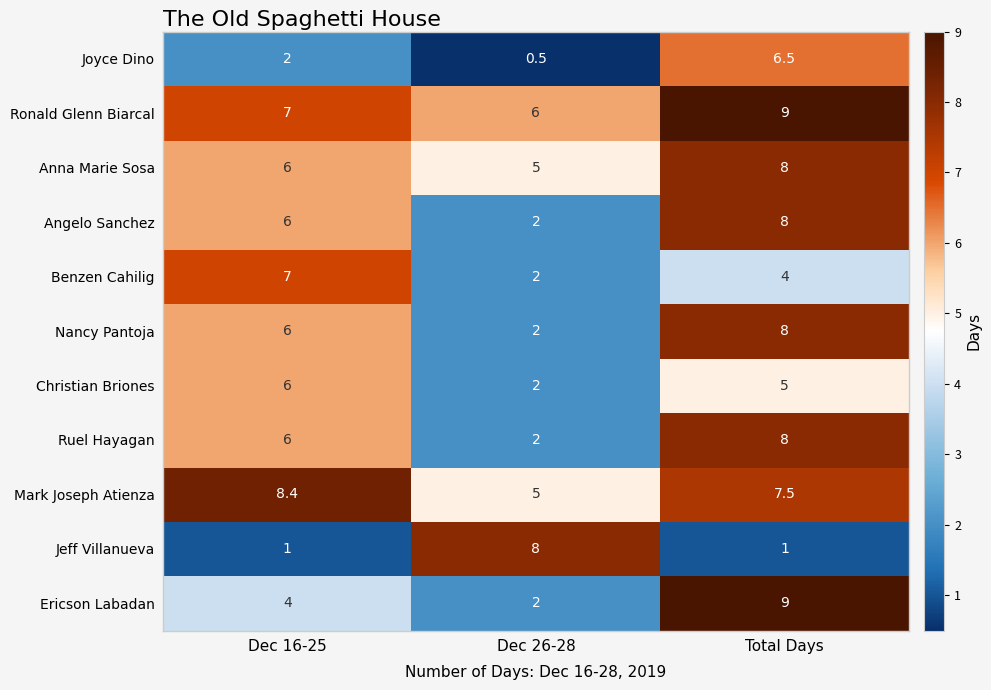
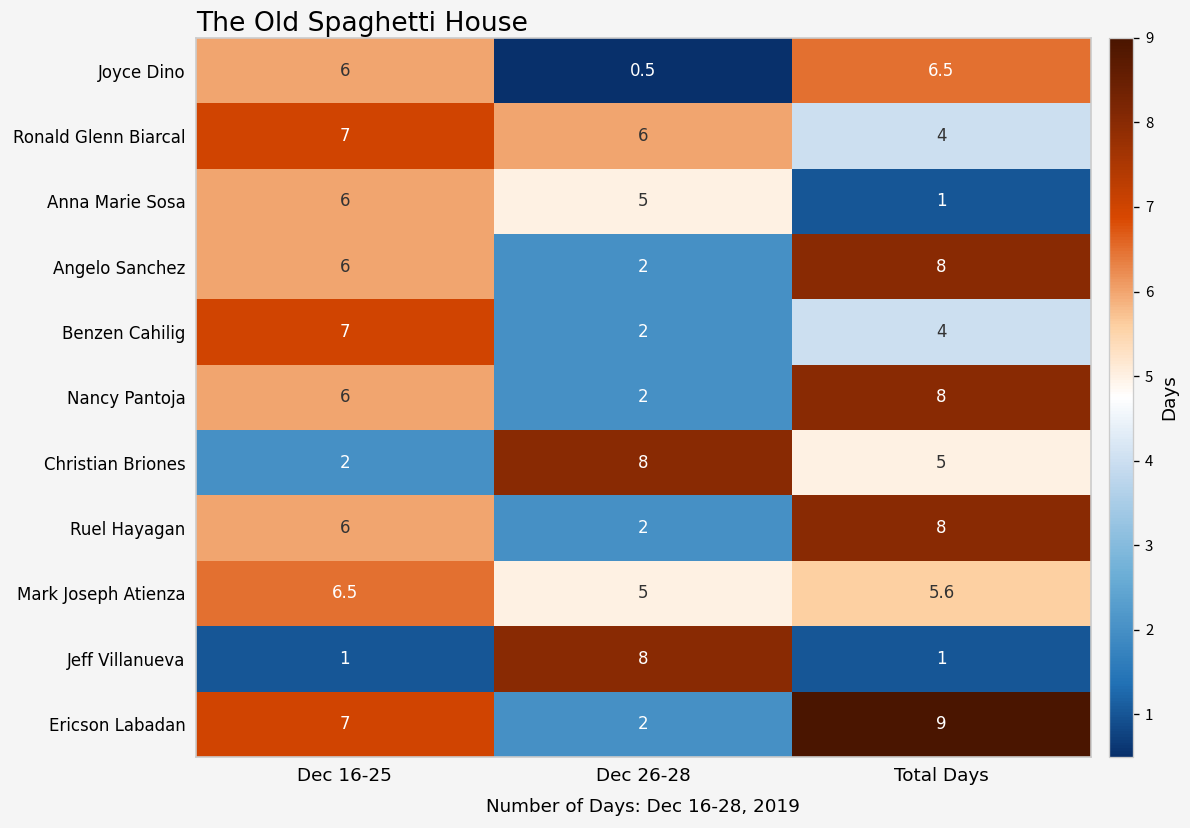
Joyce Dino, Dec 16-25: 2 -> 6
Ronald Glenn Biarcal, Total Days: 9 -> 4
Anna Marie Sosa, Total Days: 8 -> 1
Christian Briones, Dec 16-25: 6 -> 2
Christian Briones, Dec 26-28: 2 -> 8
Mark Joseph Atienza, Dec 16-25: 8.4 -> 6.5
Mark Joseph Atienza, Total Days: 7.5 -> 5.6
Ericson Labadan, Dec 16-25: 4 -> 7
